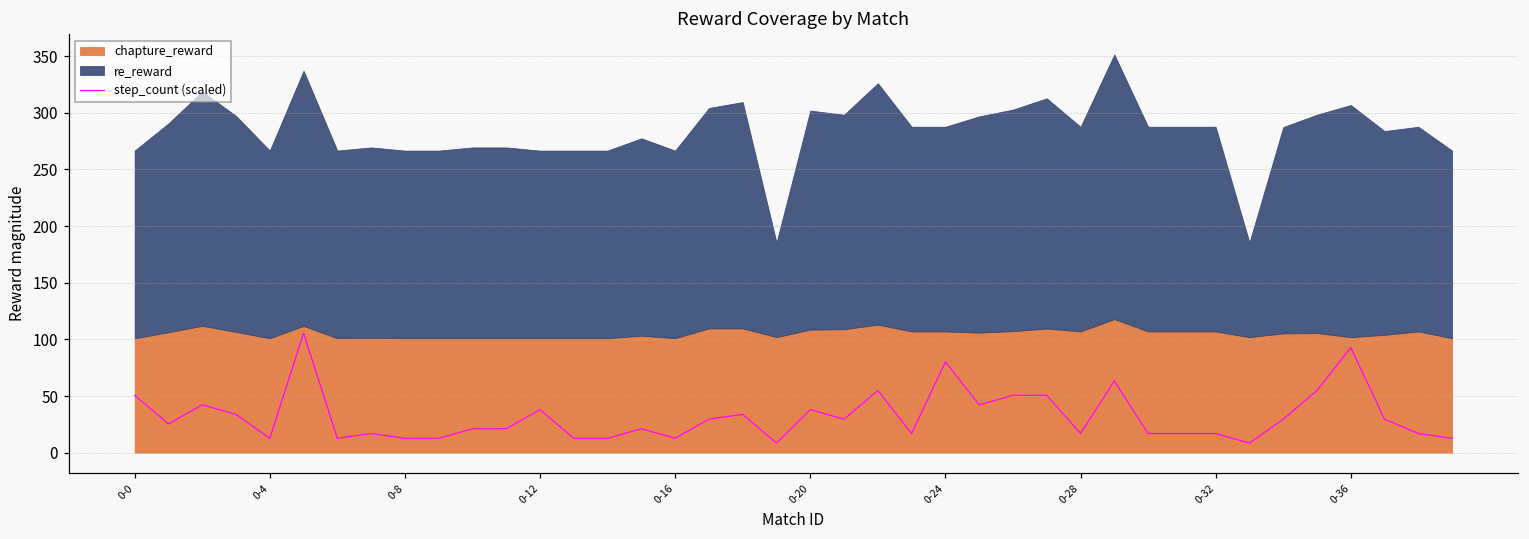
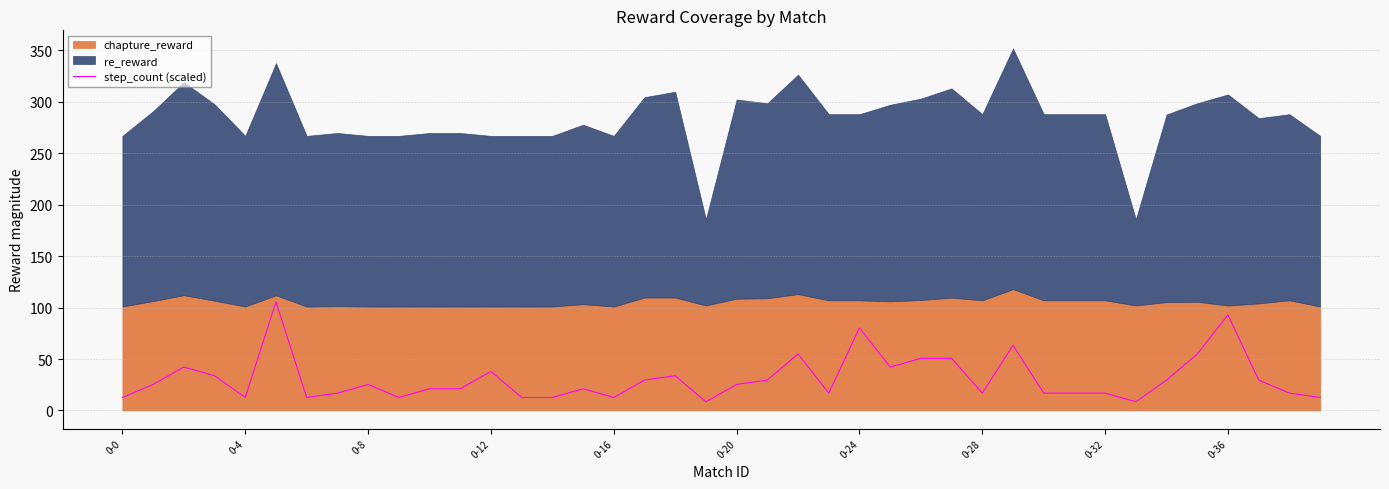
step_count (scaled), 0-0: 51 -> 13
step_count (scaled), 0-8: 13 -> 25
step_count (scaled), 0-20: 38 -> 25
